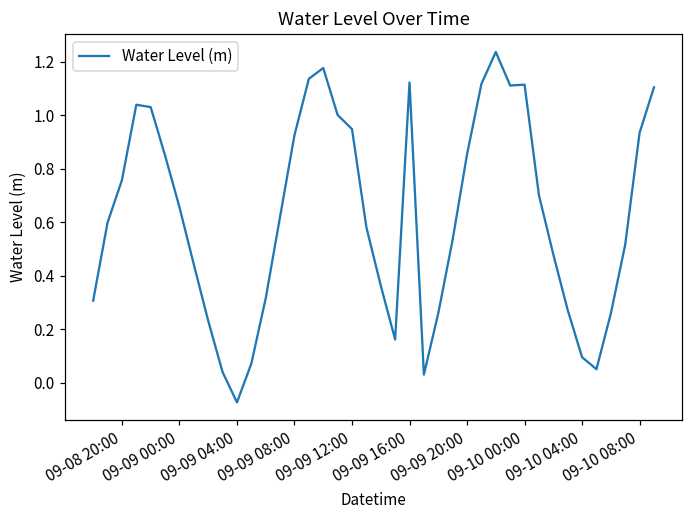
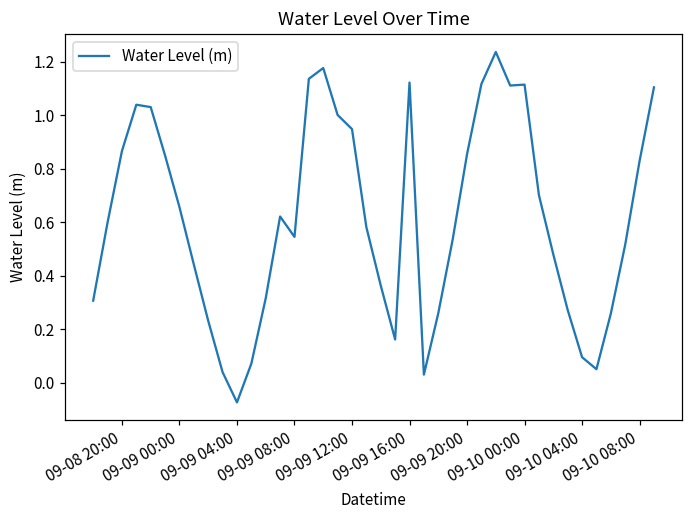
09-08 20:00: 0.76 -> 0.87
09-09 08:00: 0.93 -> 0.55
09-10 08:00: 0.93 -> 0.83
